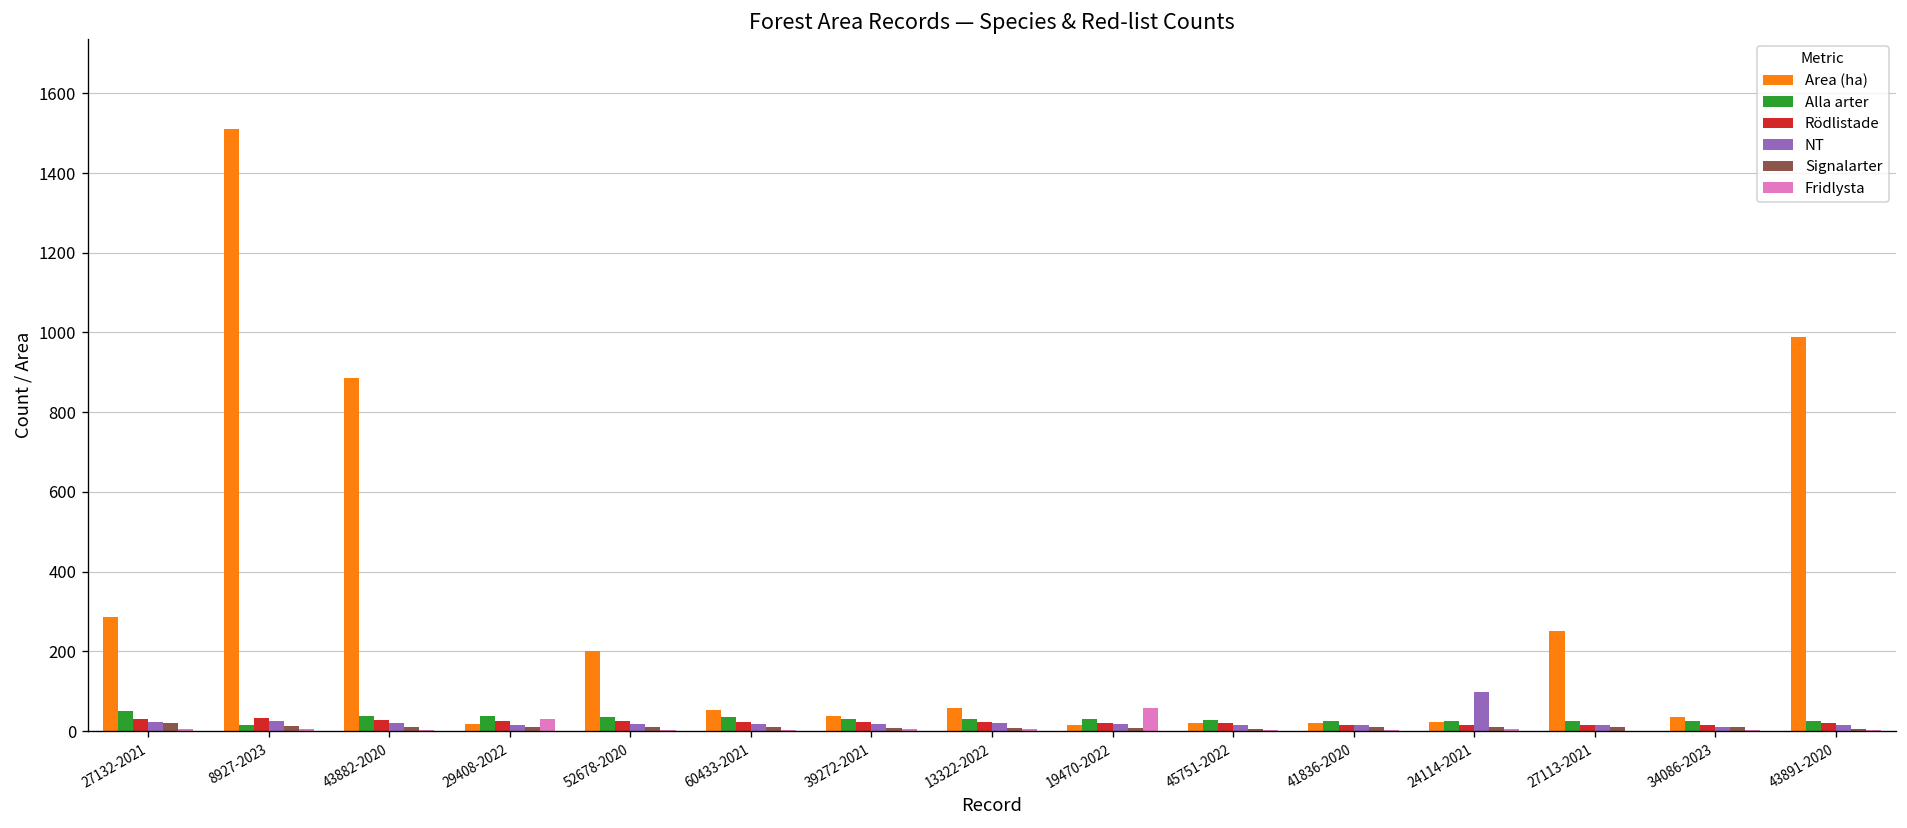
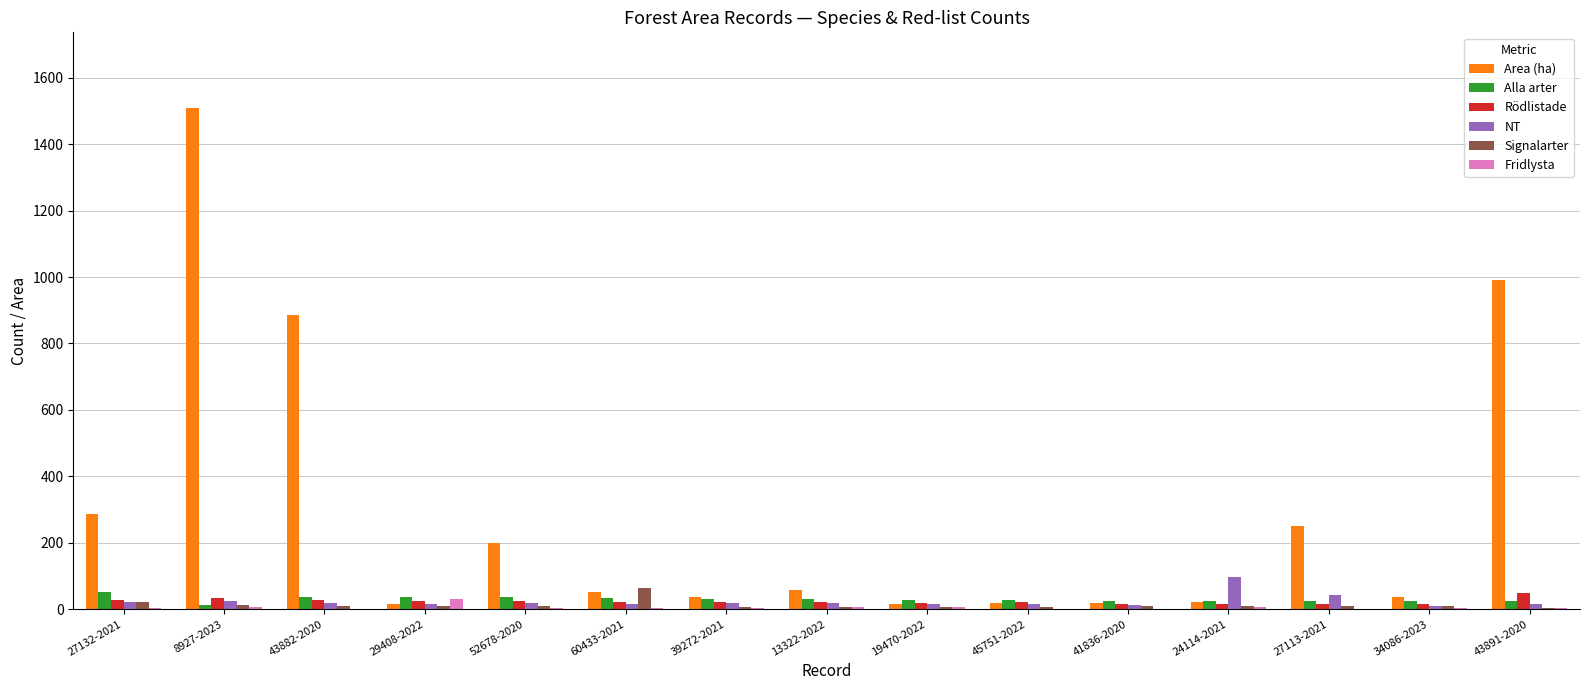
Signalarter, 60433-2021: 10 -> 60
Fridlysta, 19470-2022: 60 -> 10
NT, 27113-2021: 10 -> 40
Rödlistade, 43891-2020: 20 -> 50
